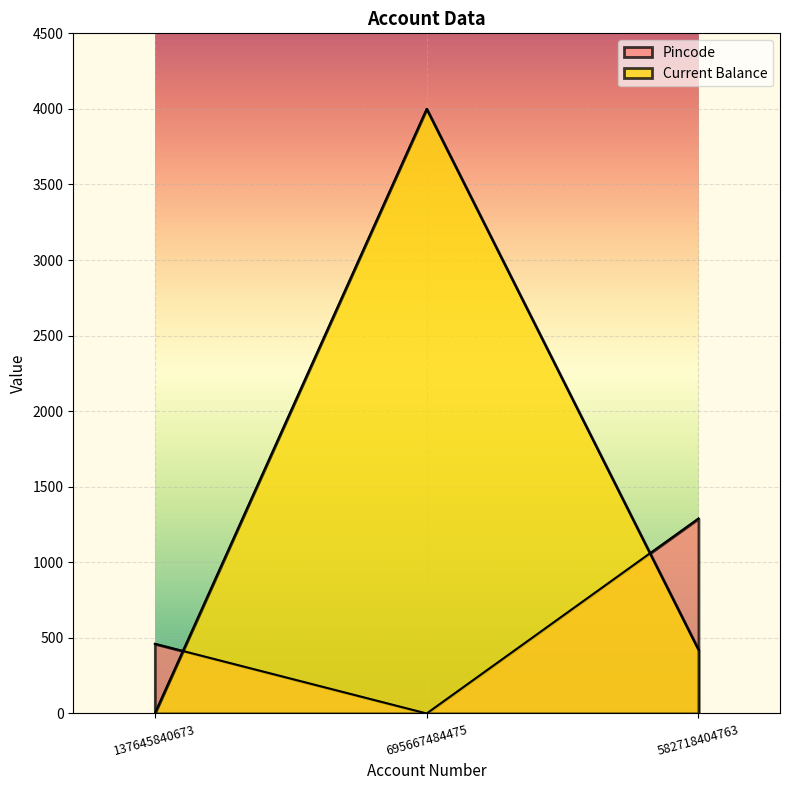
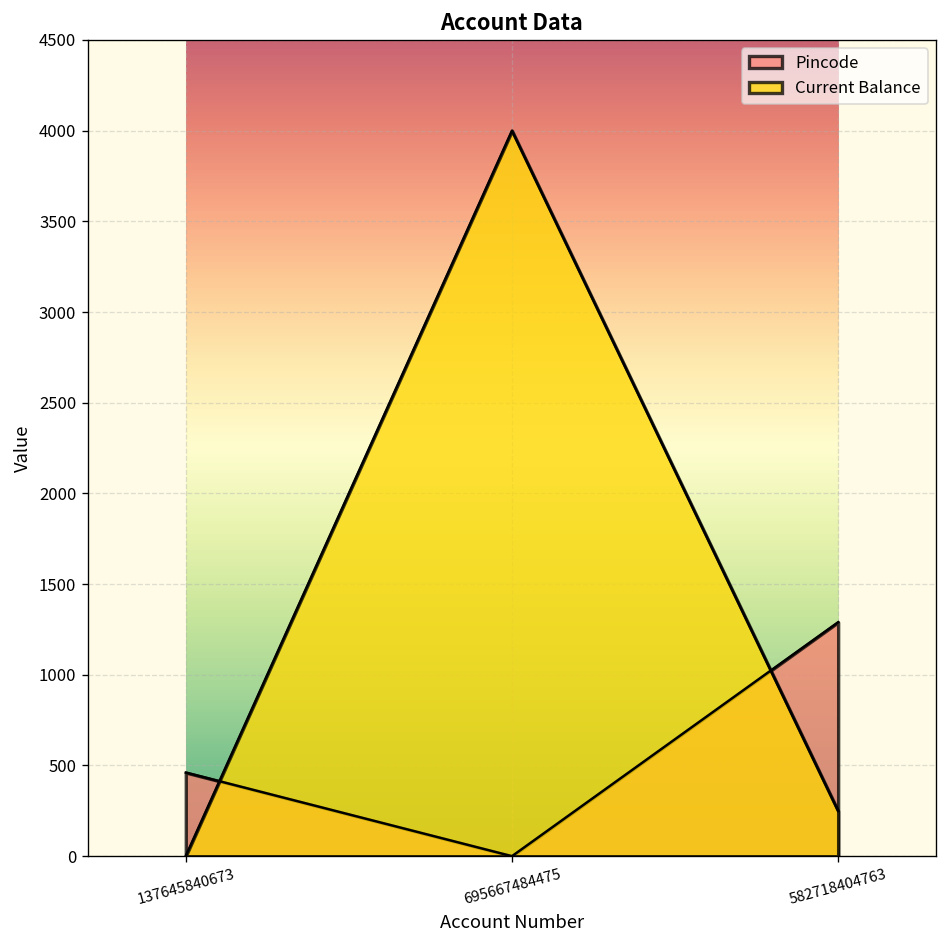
Current Balance, 582718404763: 420 -> 250
